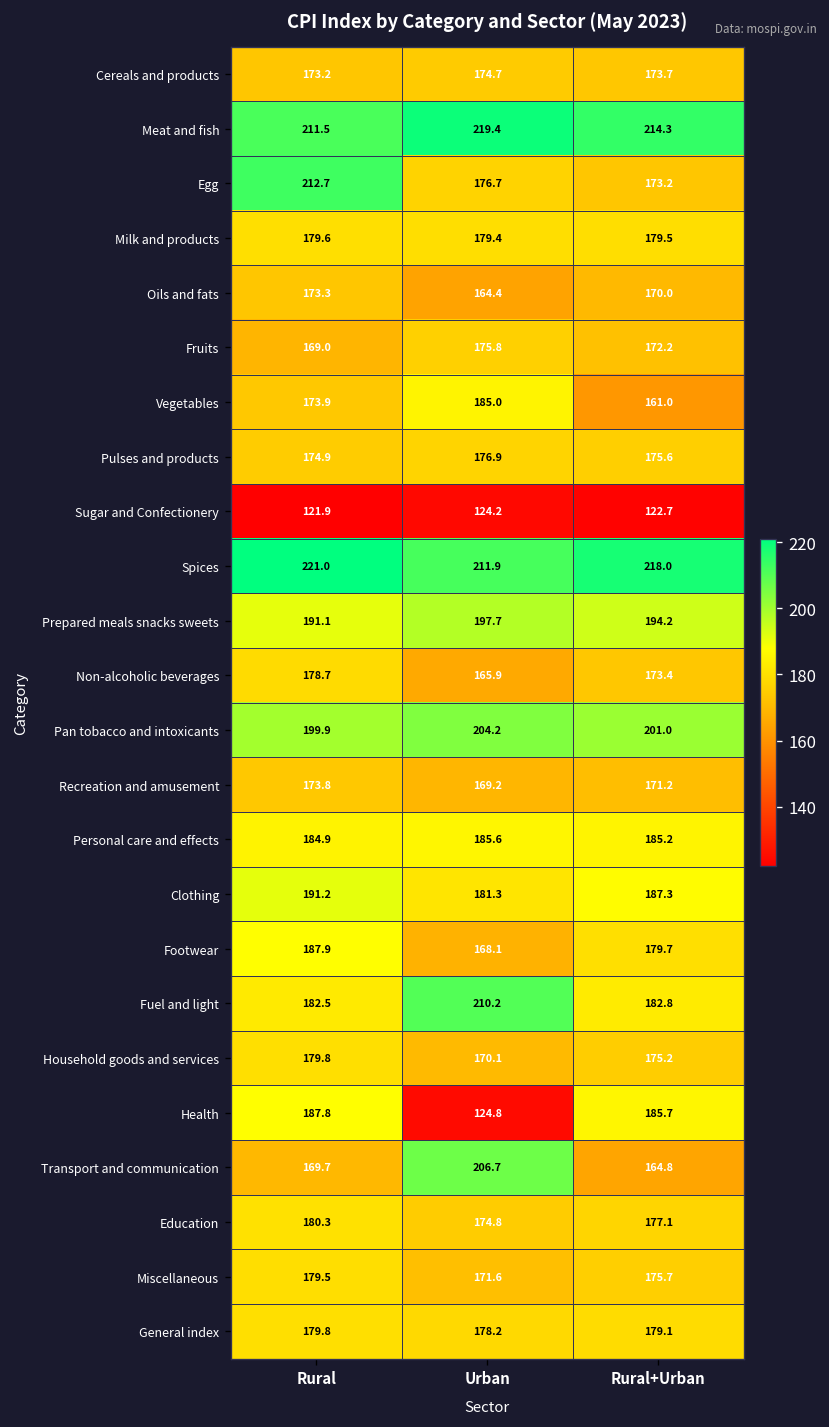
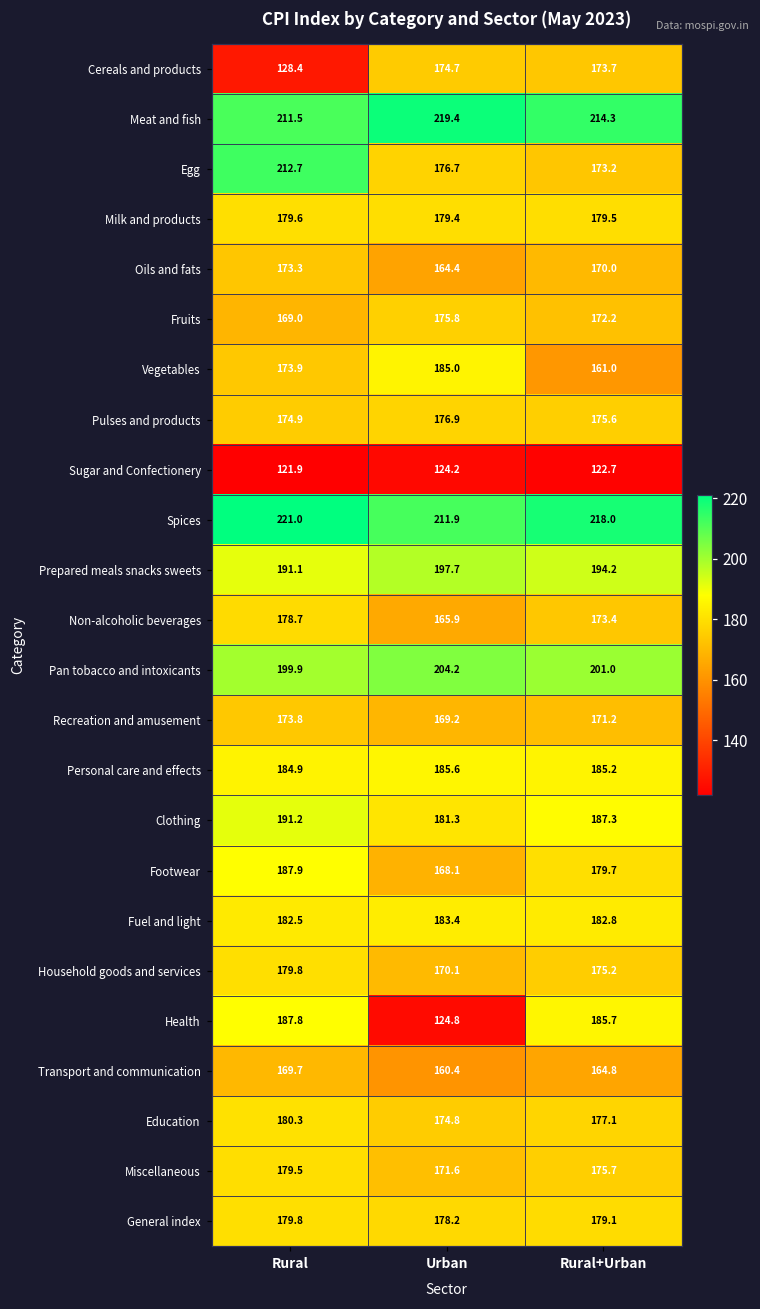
Cereals and products, Rural: 173.2 -> 128.4
Fuel and light, Urban: 210.2 -> 183.4
Transport and communication, Urban: 206.7 -> 160.4
